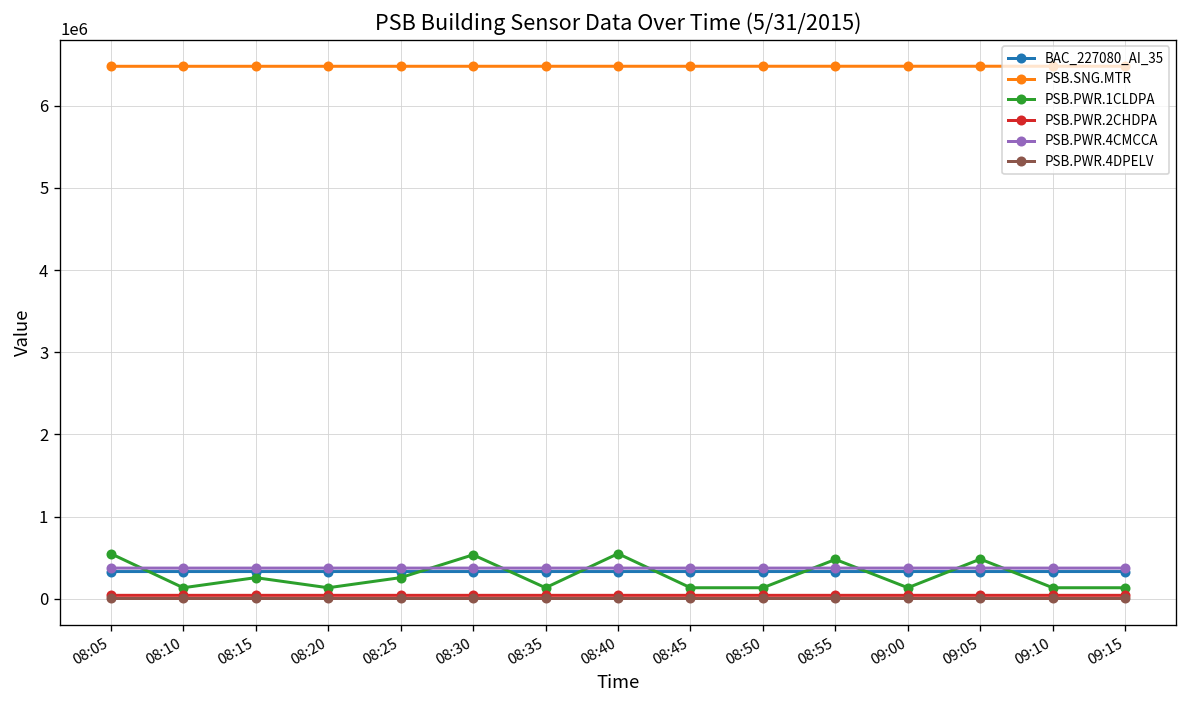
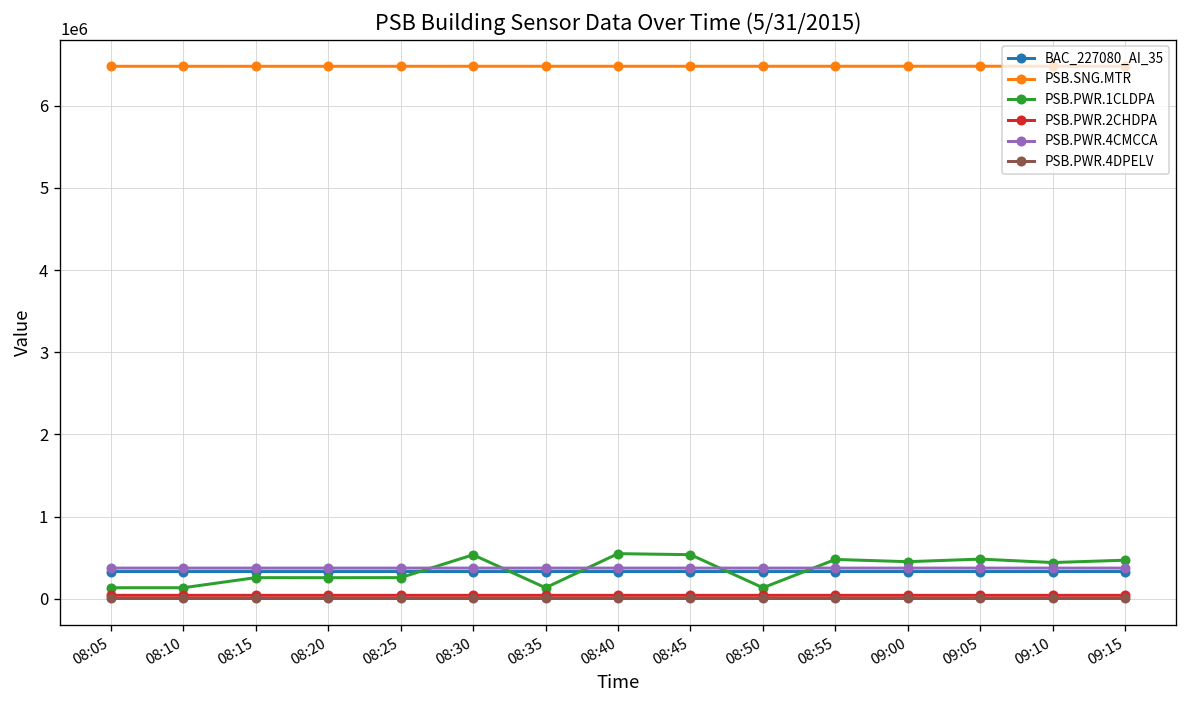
PSB.PWR.1CLDPA, 08:05: 500000 -> 100000
PSB.PWR.1CLDPA, 08:20: 100000 -> 300000
PSB.PWR.1CLDPA, 08:45: 100000 -> 500000
PSB.PWR.1CLDPA, 09:00: 100000 -> 500000
PSB.PWR.1CLDPA, 09:10: 100000 -> 400000
PSB.PWR.1CLDPA, 09:15: 100000 -> 500000
